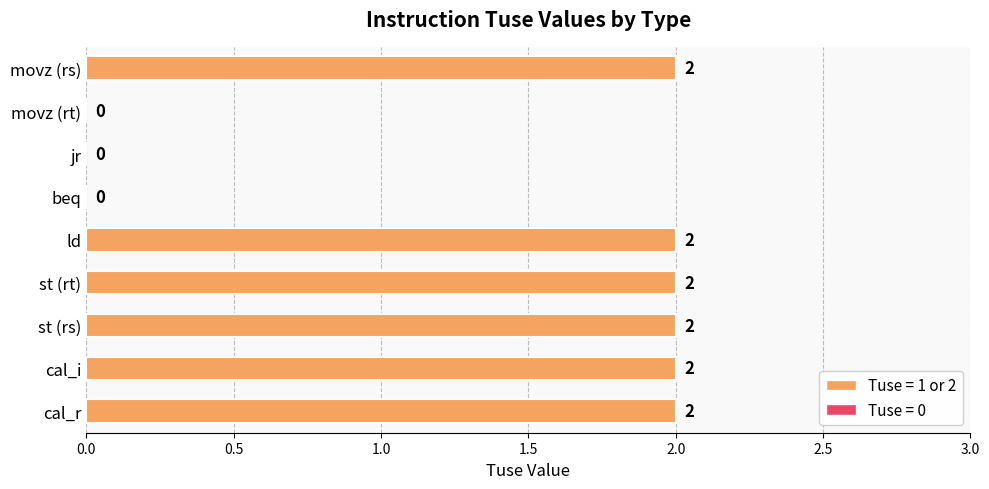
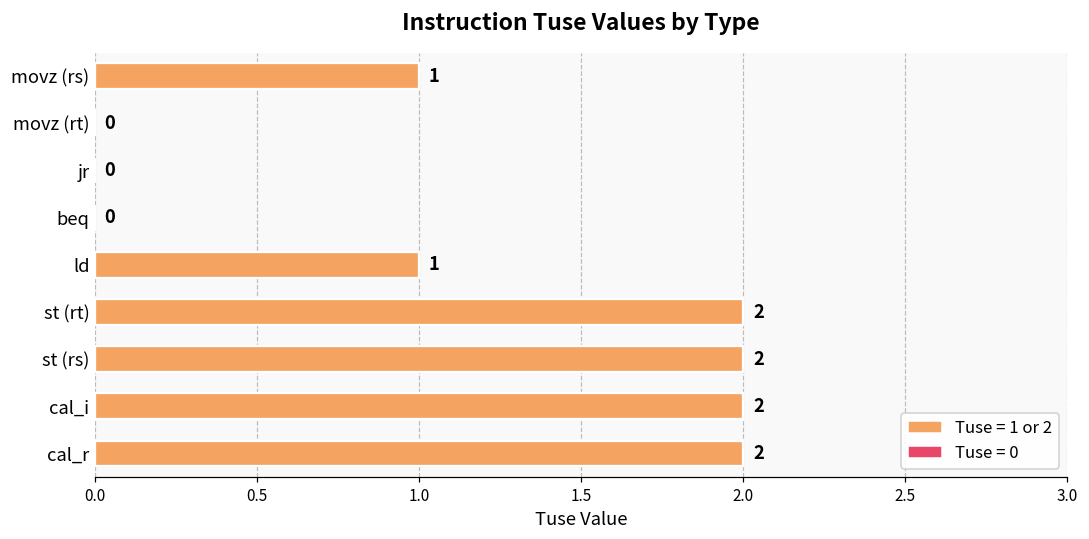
movz (rs): 2 -> 1
ld: 2 -> 1
